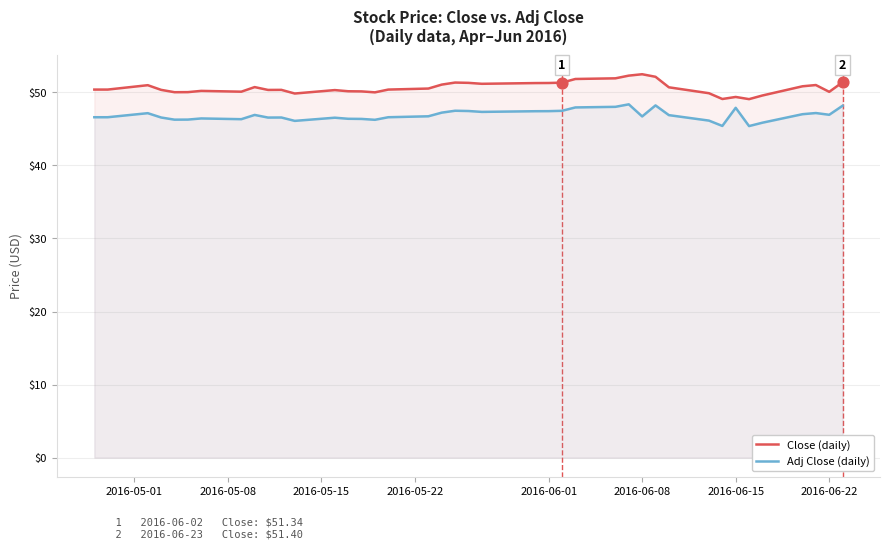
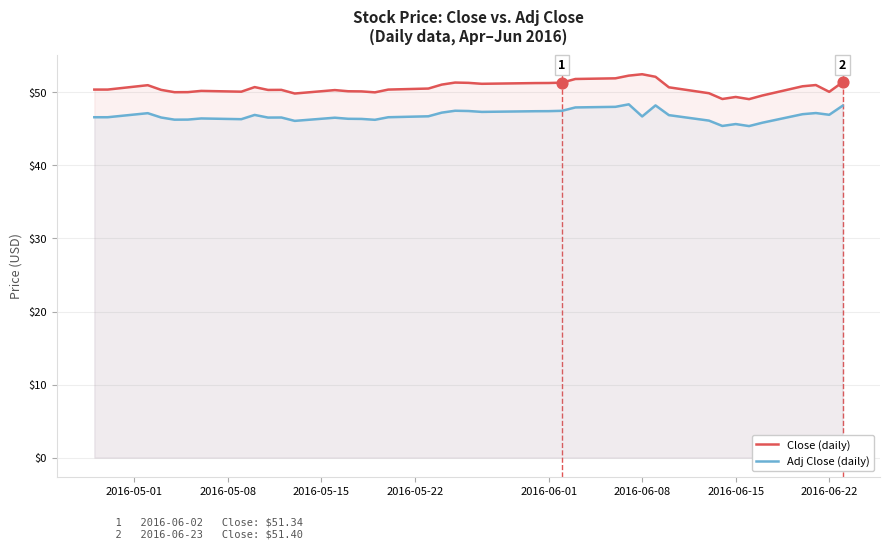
Adj Close (daily), 2016-06-15: $48 -> $46
